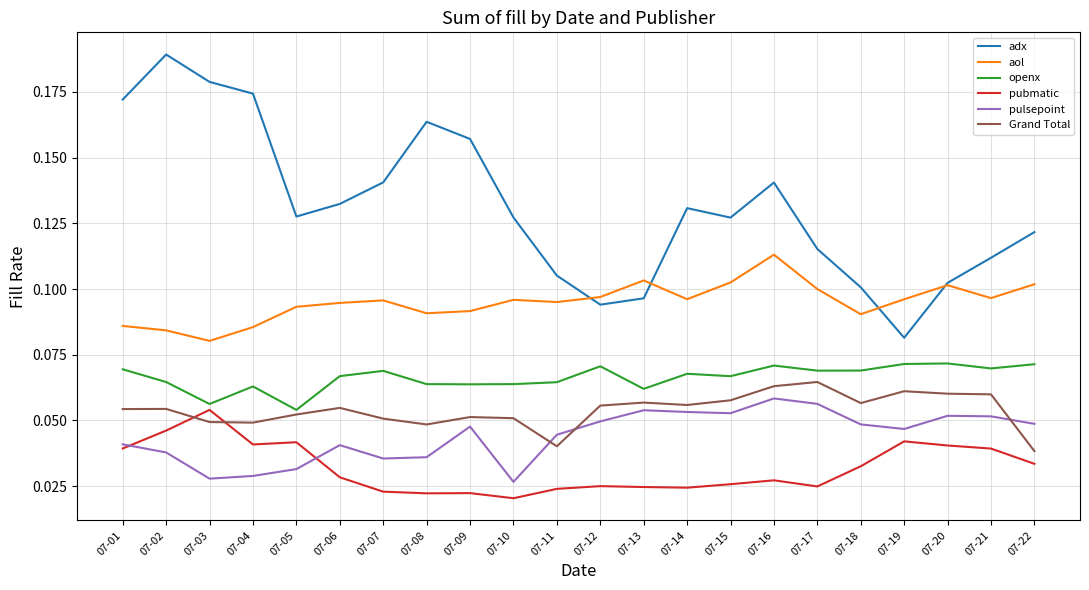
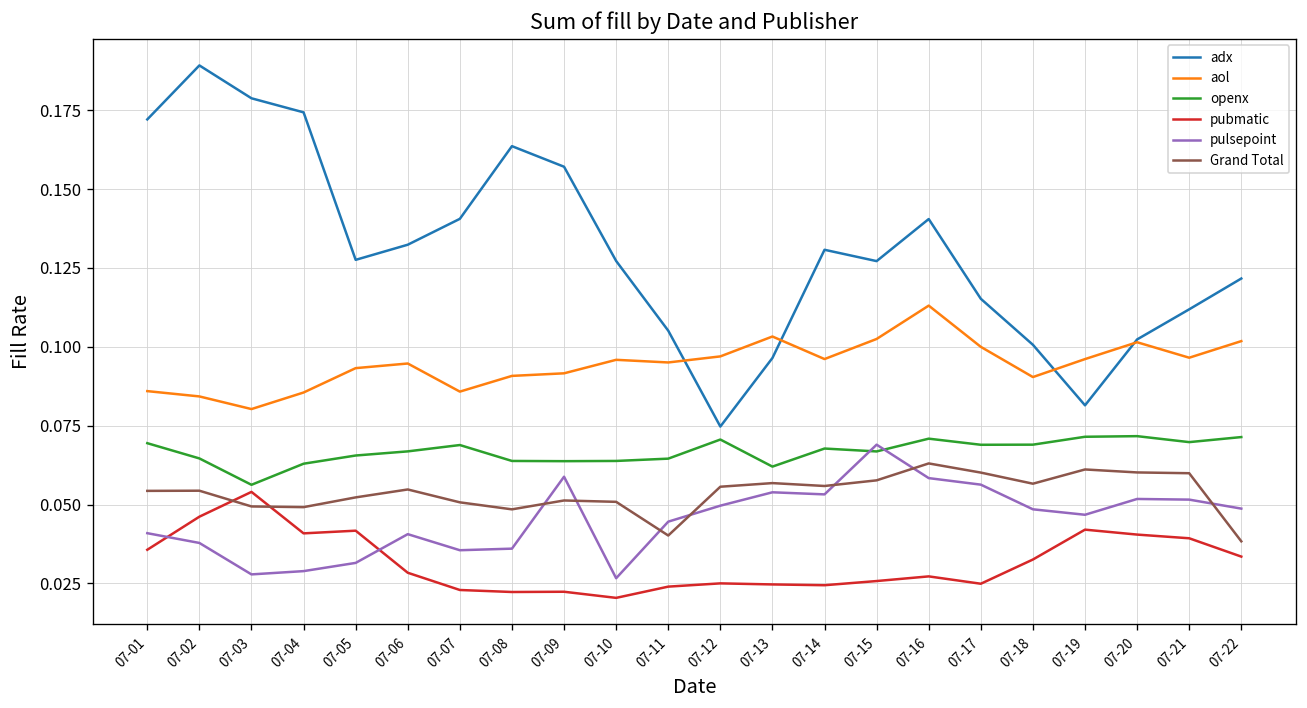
pubmatic, 07-01: 0.039 -> 0.036
openx, 07-05: 0.054 -> 0.066
aol, 07-07: 0.096 -> 0.086
pulsepoint, 07-09: 0.048 -> 0.059
adx, 07-12: 0.094 -> 0.075
pulsepoint, 07-15: 0.053 -> 0.069
Grand Total, 07-17: 0.065 -> 0.060
